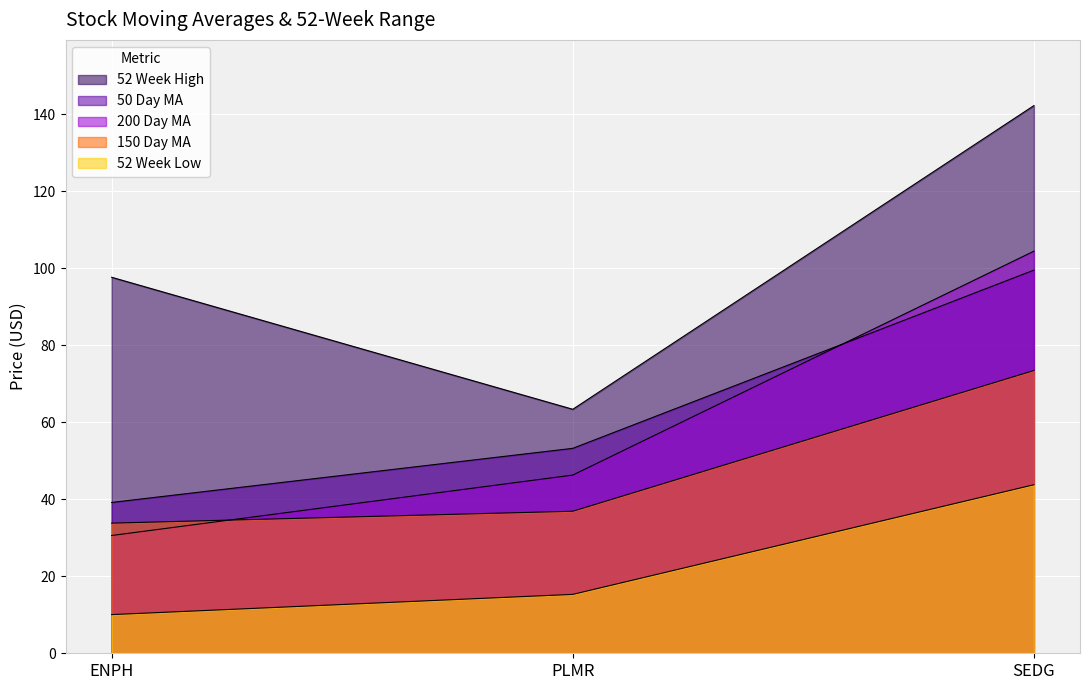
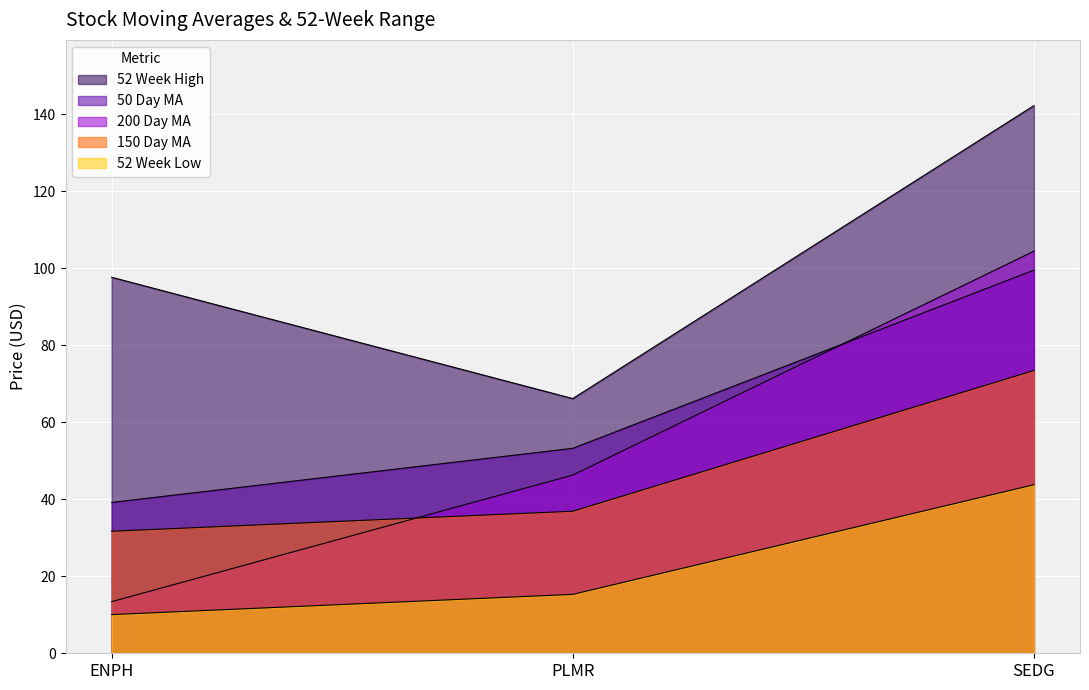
200 Day MA, ENPH: 31 -> 13
150 Day MA, ENPH: 34 -> 32
52 Week High, PLMR: 63 -> 66
